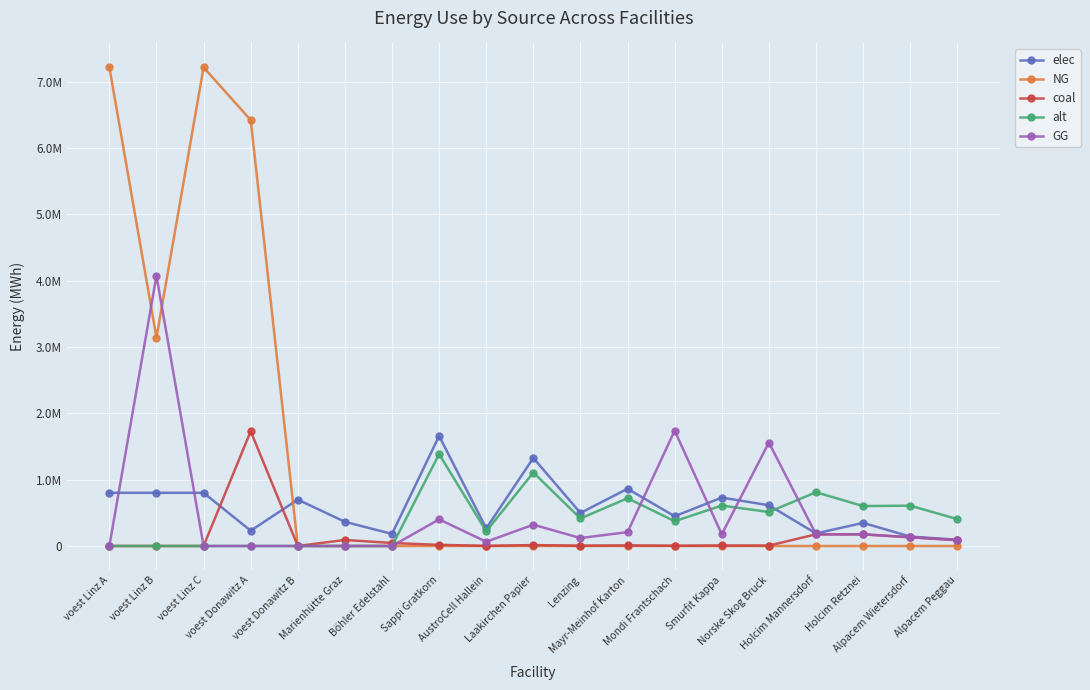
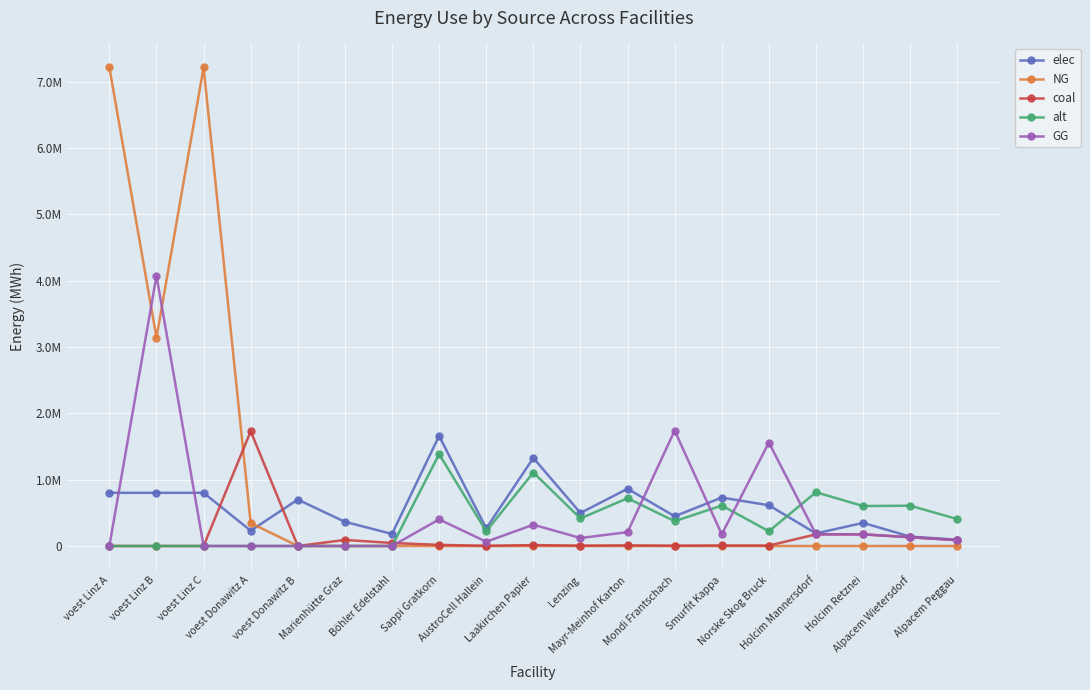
NG, voest Donawitz A: 6400000 -> 300000
alt, Norske Skog Bruck: 500000 -> 200000
